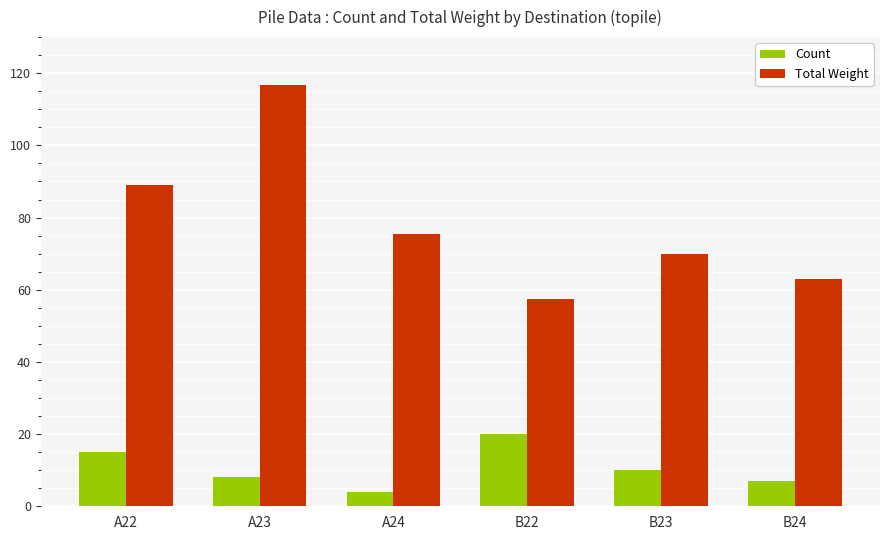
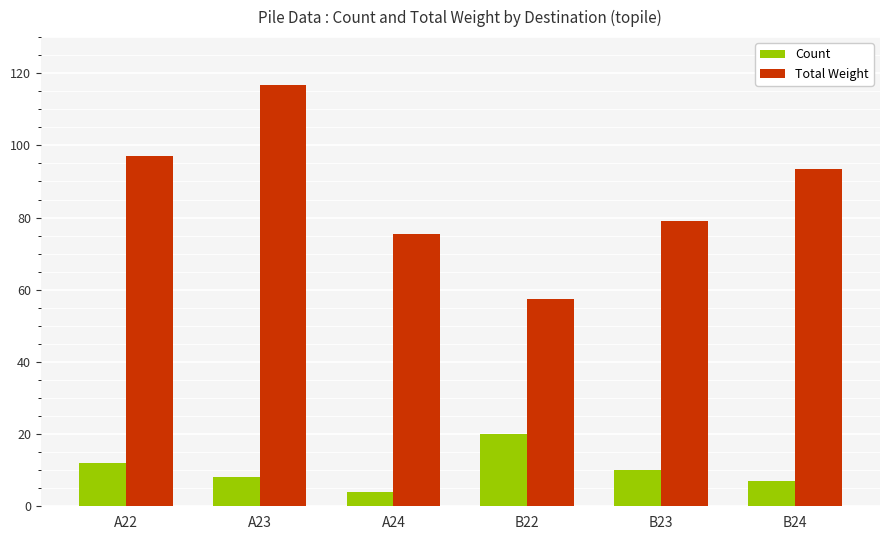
Count, A22: 15 -> 12
Total Weight, A22: 89 -> 97
Total Weight, B23: 70 -> 79
Total Weight, B24: 63 -> 93
